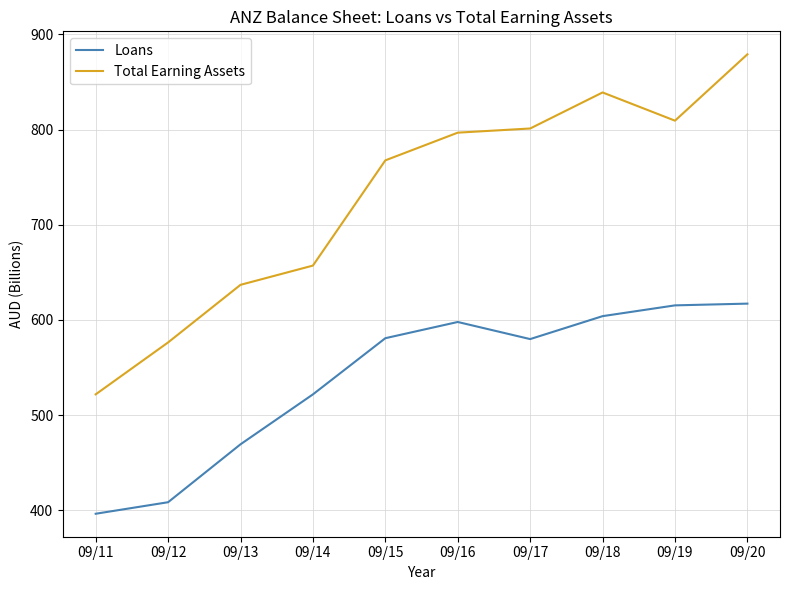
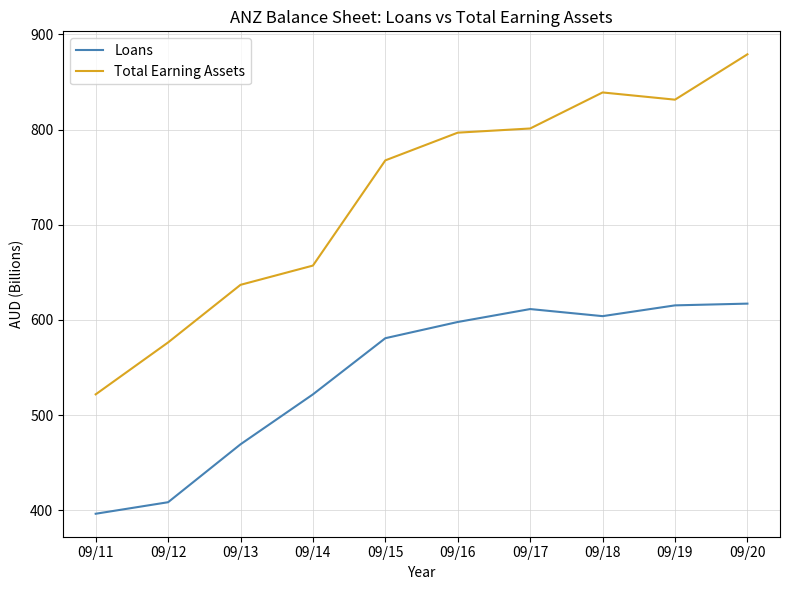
Loans, 09/17: 580 -> 610
Total Earning Assets, 09/19: 810 -> 830
